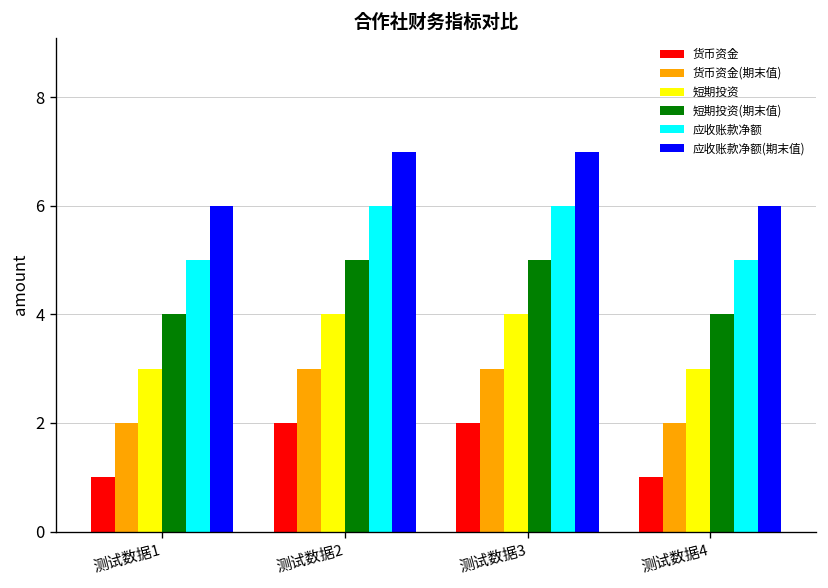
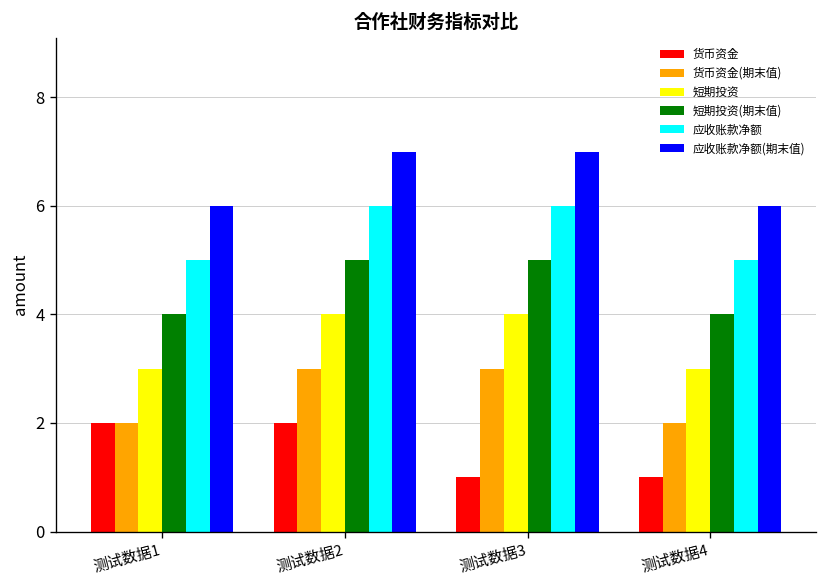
货币资金, 测试数据1: 1 -> 2
货币资金, 测试数据3: 2 -> 1
